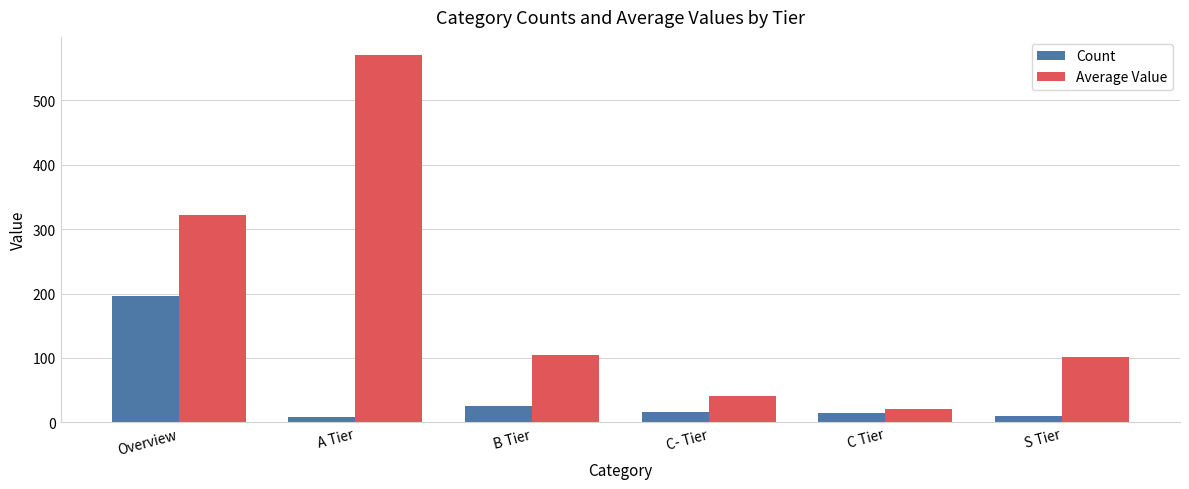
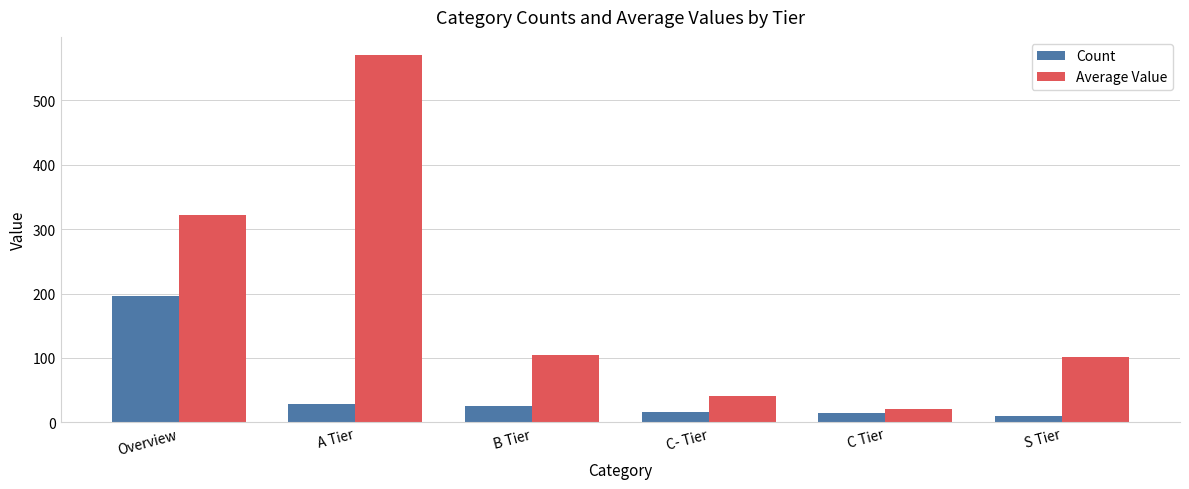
Count, A Tier: 10 -> 30
